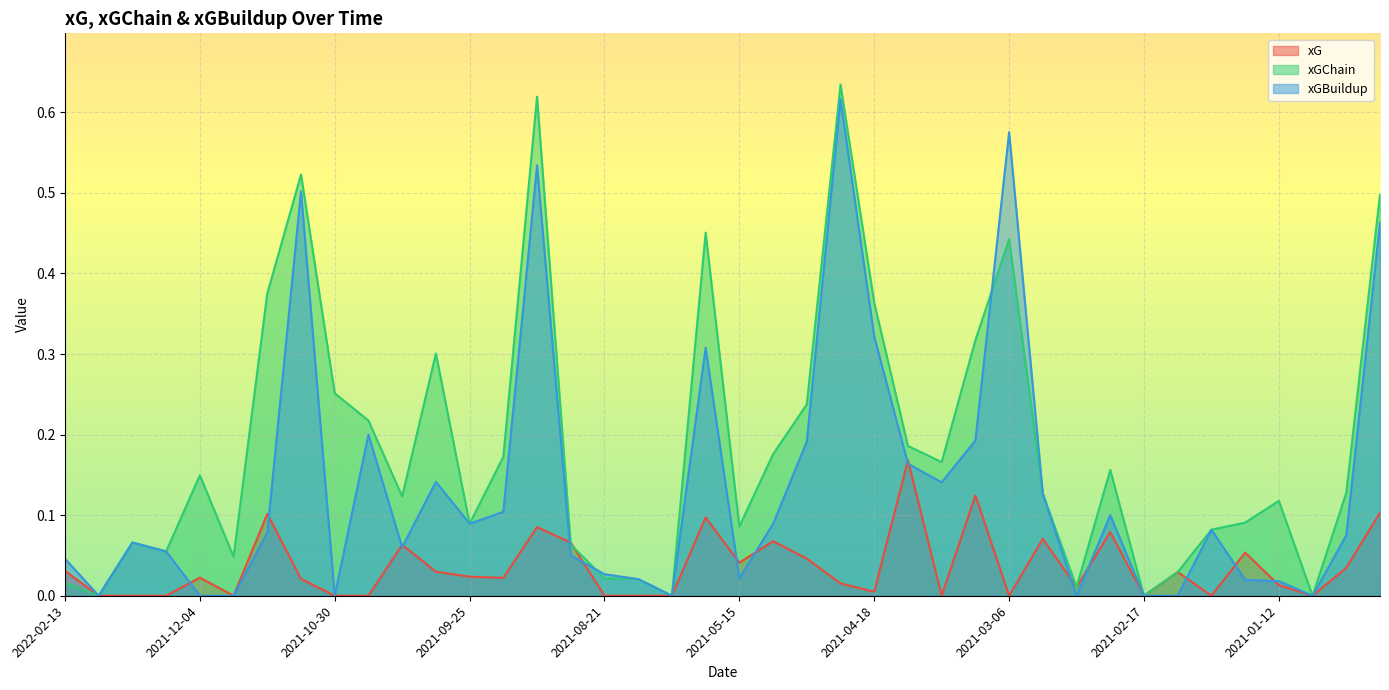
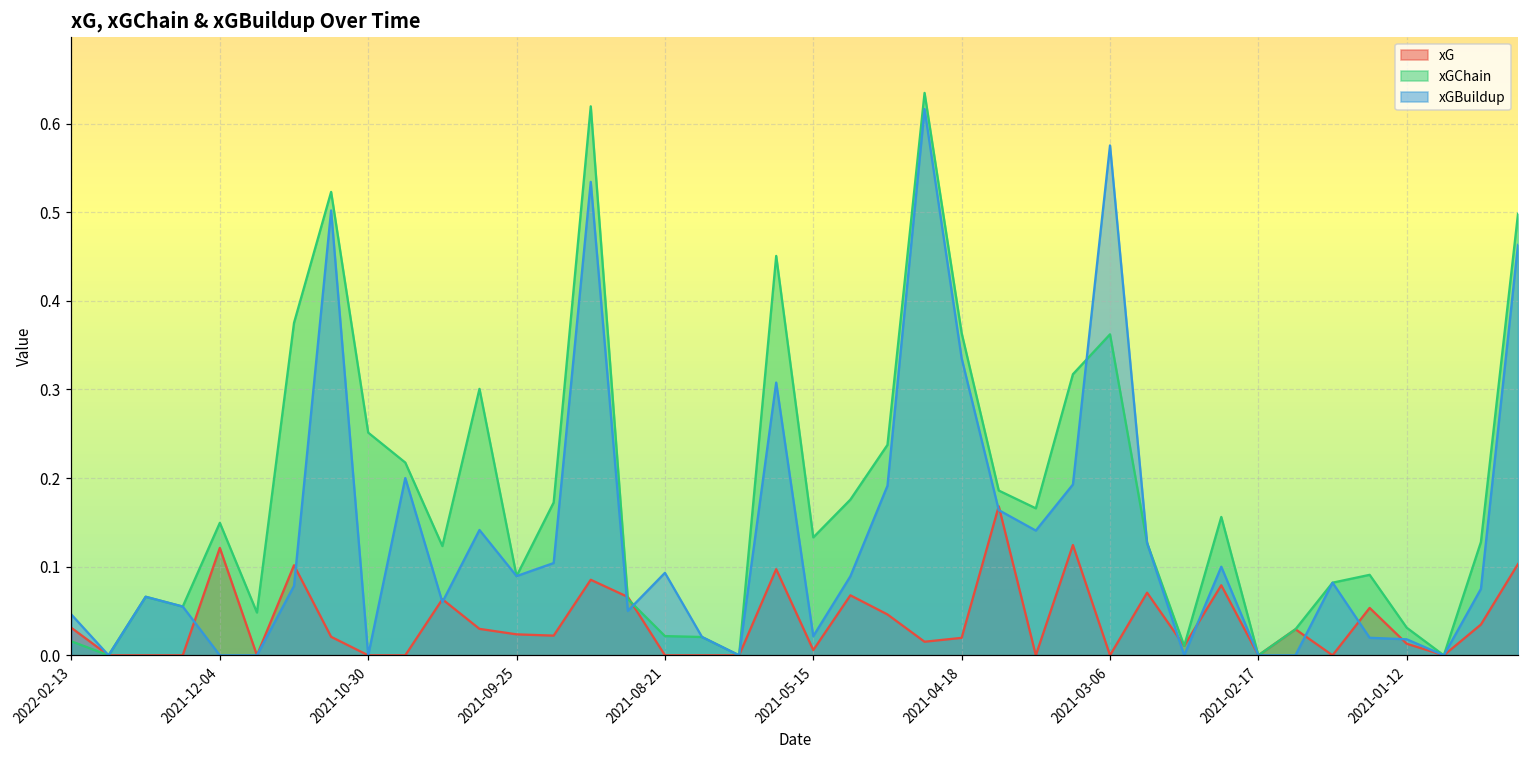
xG, 2021-12-04: 0.02 -> 0.12
xGBuildup, 2021-08-21: 0.03 -> 0.09
xG, 2021-05-15: 0.04 -> 0.01
xGChain, 2021-05-15: 0.09 -> 0.13
xG, 2021-04-18: 0.00 -> 0.02
xGBuildup, 2021-04-18: 0.32 -> 0.34
xGChain, 2021-03-06: 0.44 -> 0.36
xGChain, 2021-01-12: 0.12 -> 0.03
